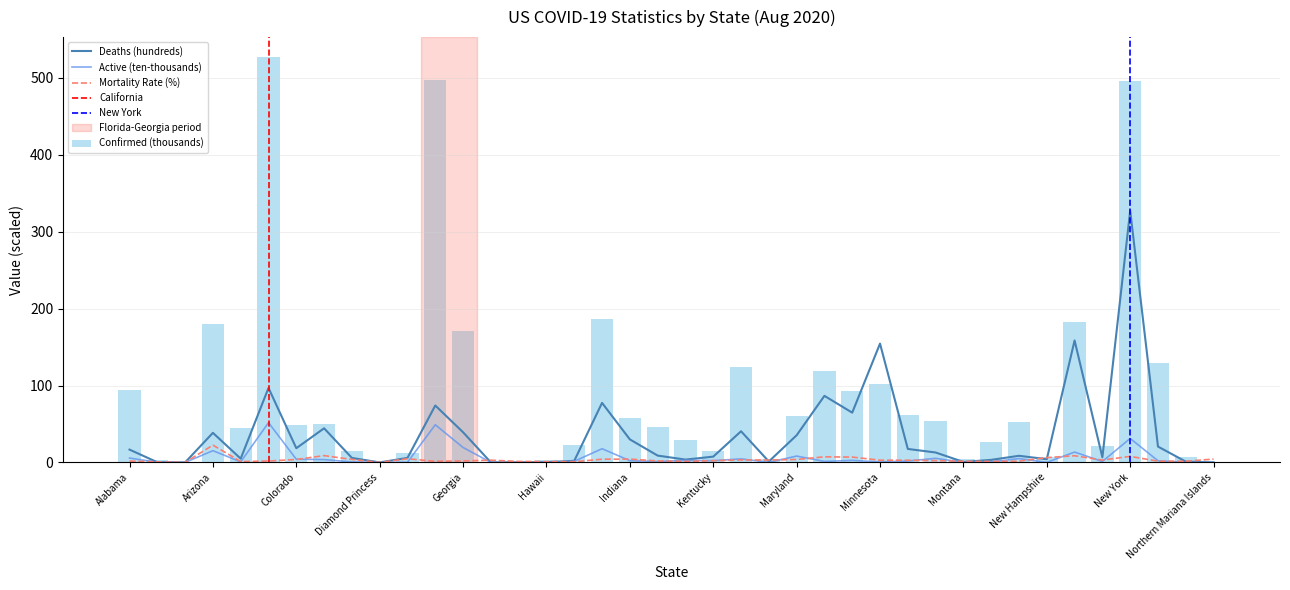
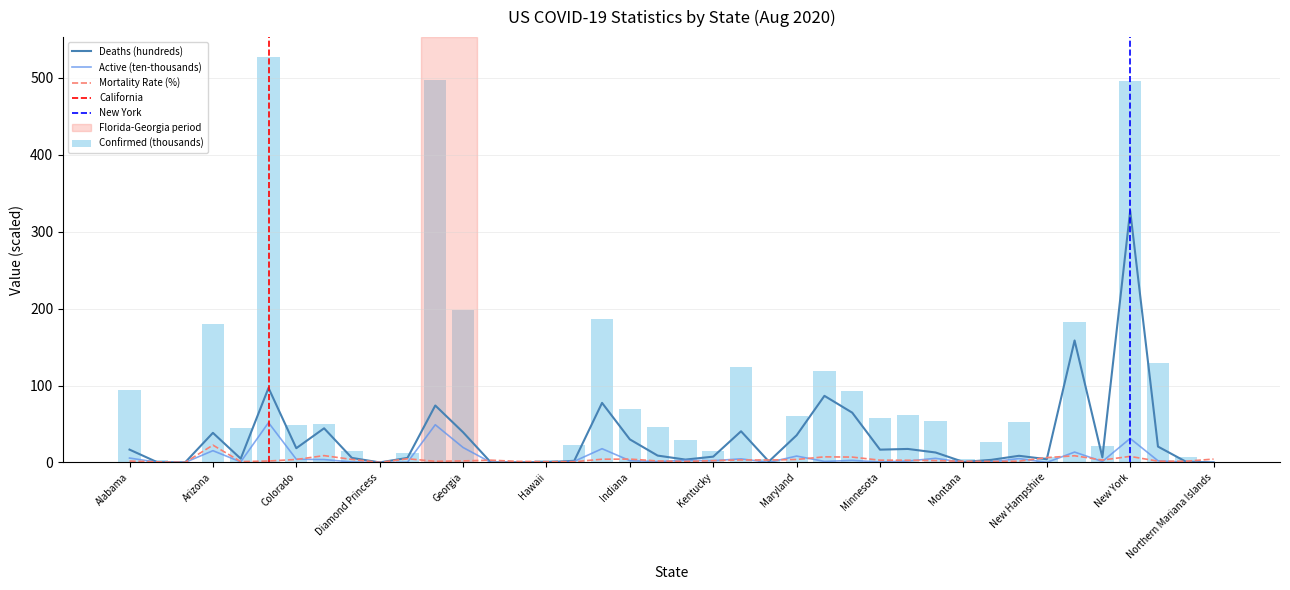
Confirmed (thousands), Georgia: 170 -> 200
Confirmed (thousands), Indiana: 60 -> 70
Deaths (hundreds), Minnesota: 150 -> 20
Confirmed (thousands), Minnesota: 100 -> 60
